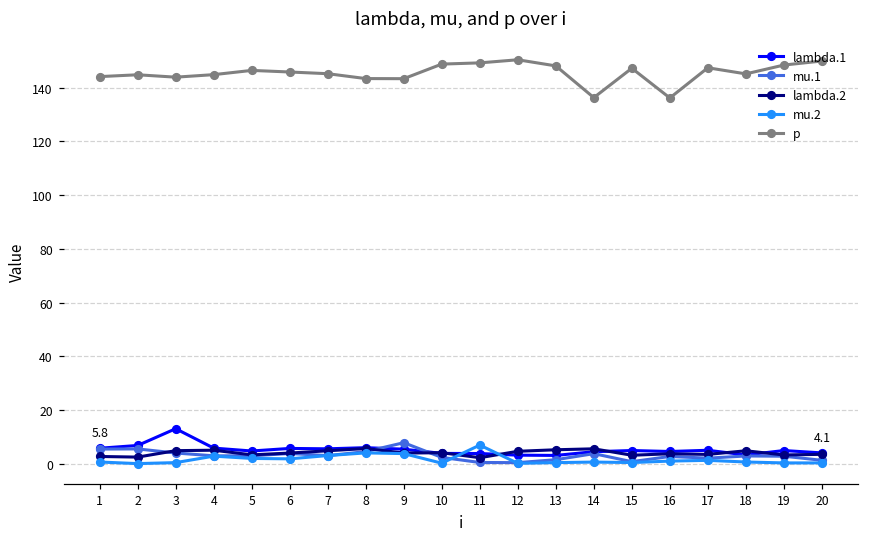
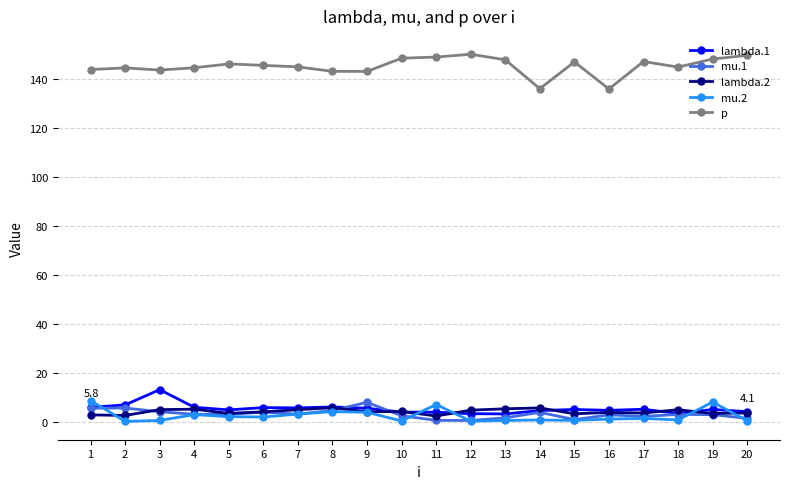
mu.2, 1: 1 -> 9
mu.2, 19: 0 -> 8
